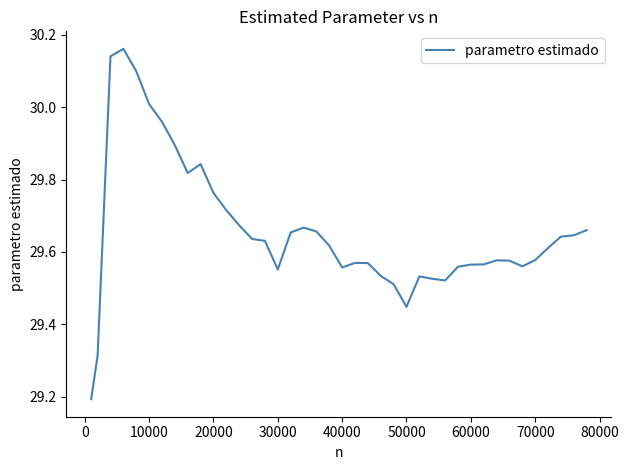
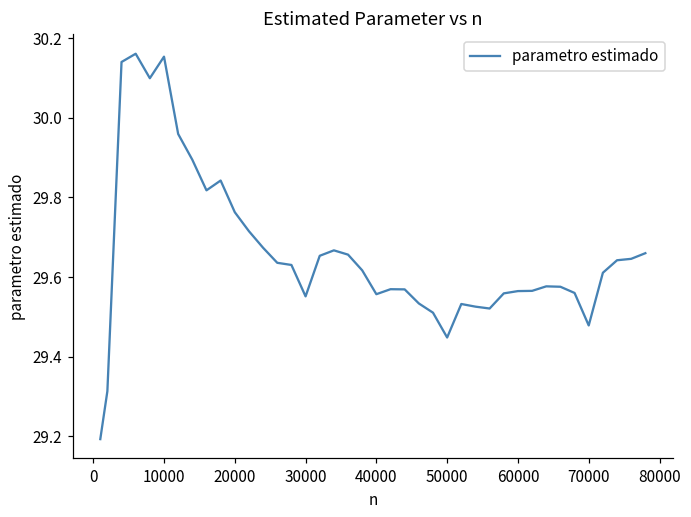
10000: 30.01 -> 30.15
70000: 29.58 -> 29.48
